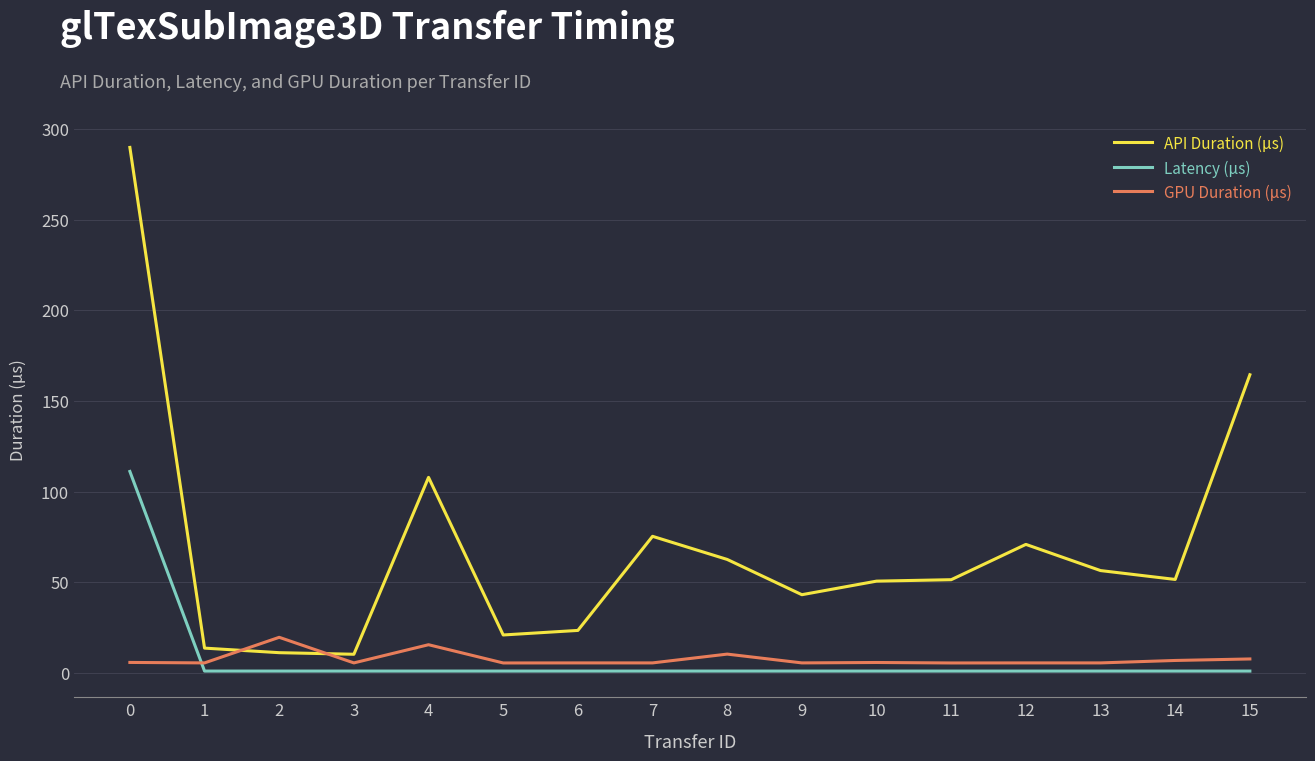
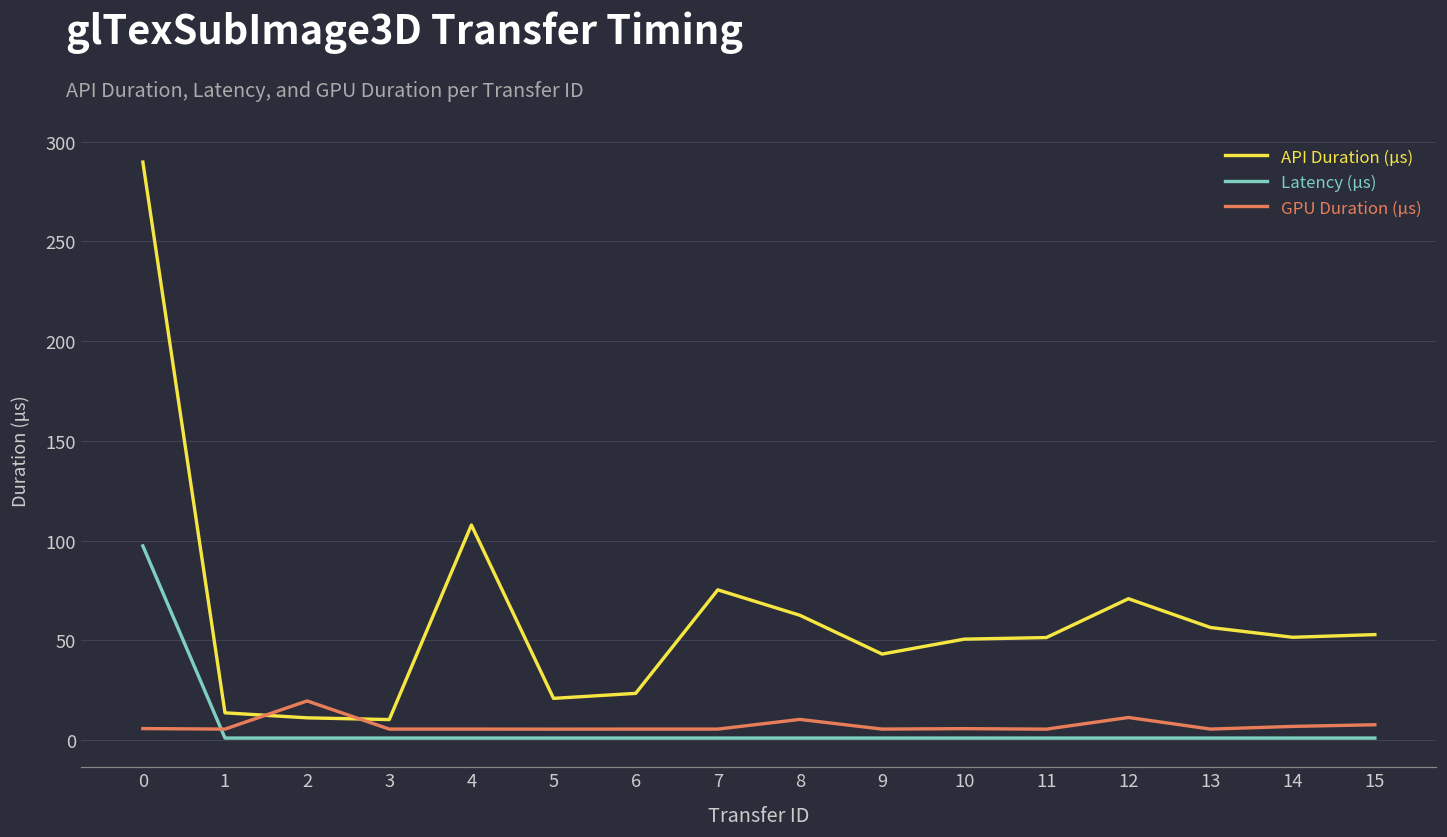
Latency (μs), 0: 111 -> 97
GPU Duration (μs), 4: 16 -> 6
GPU Duration (μs), 12: 6 -> 11
API Duration (μs), 15: 164 -> 53
